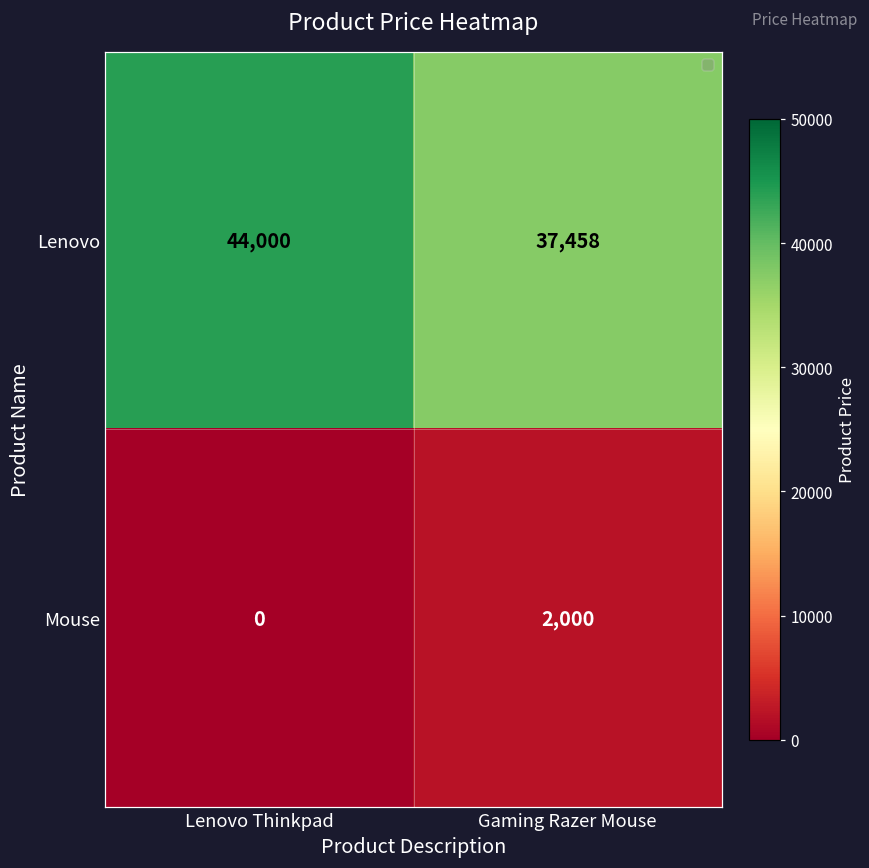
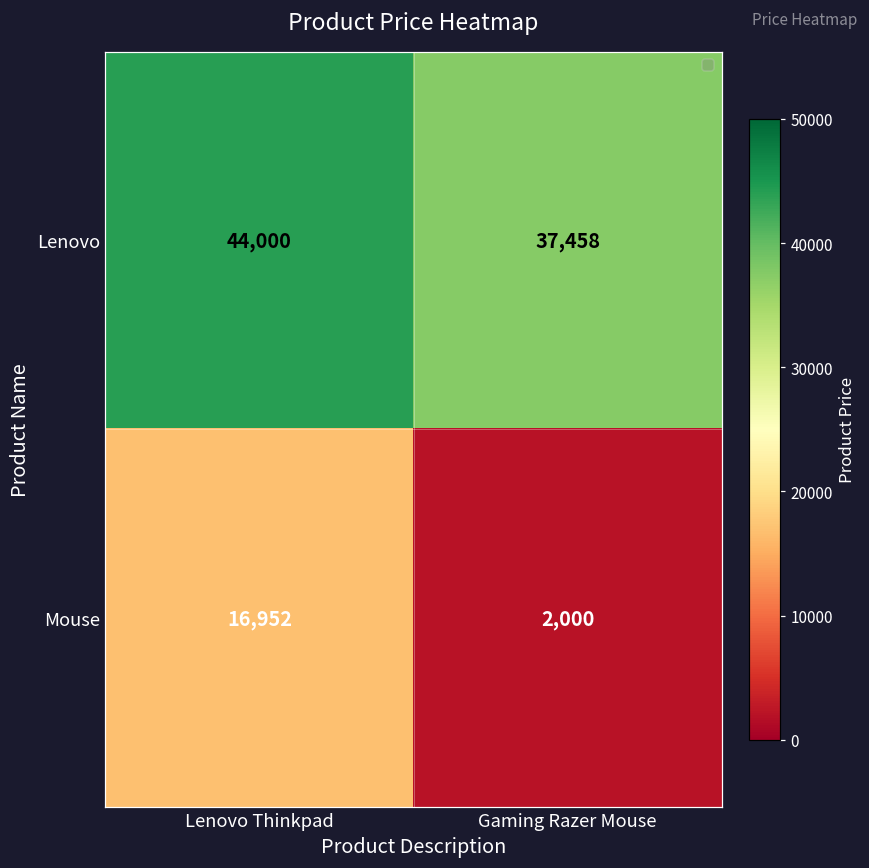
Mouse, Lenovo Thinkpad: 0 -> 16,952
